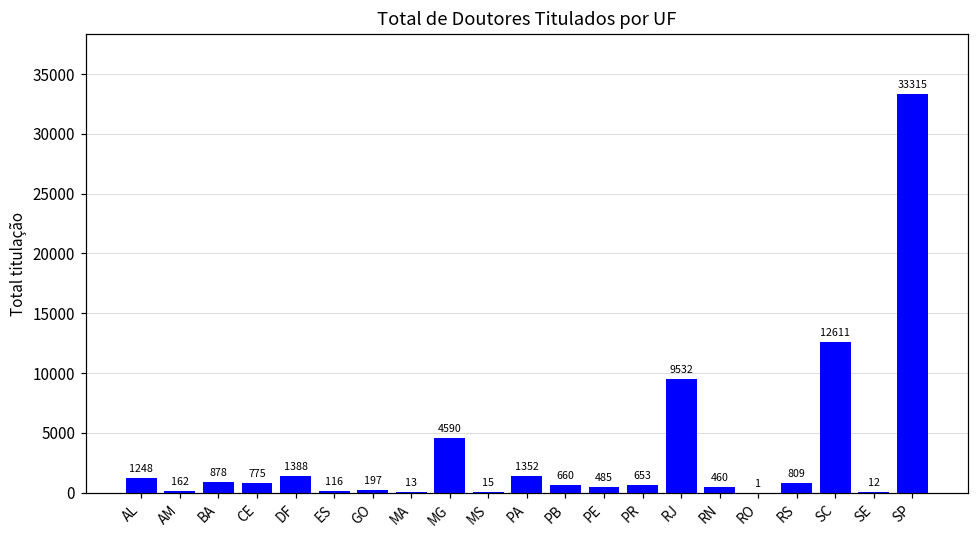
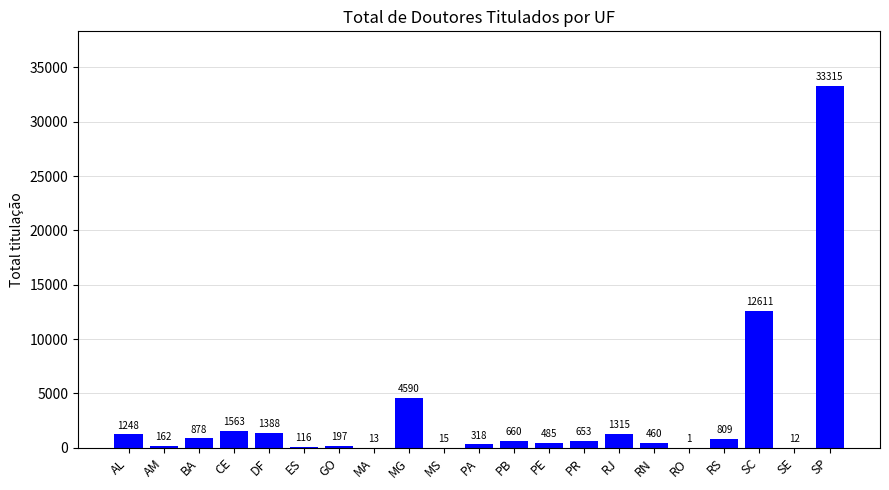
CE: 775 -> 1563
PA: 1352 -> 318
RJ: 9532 -> 1315
